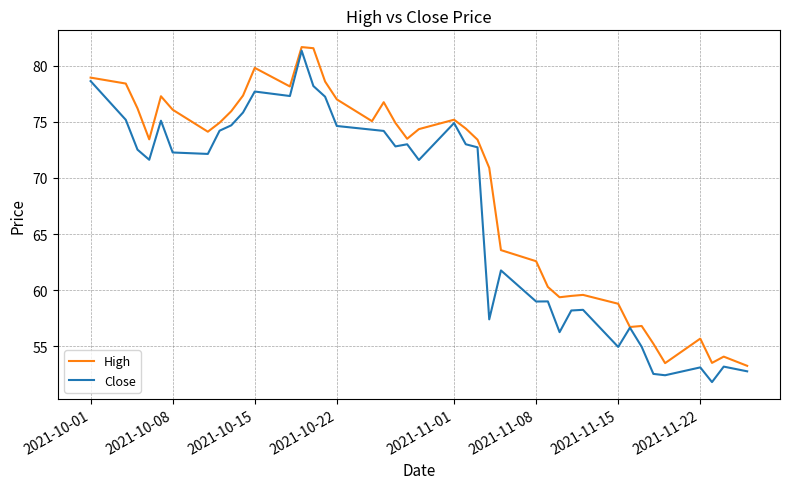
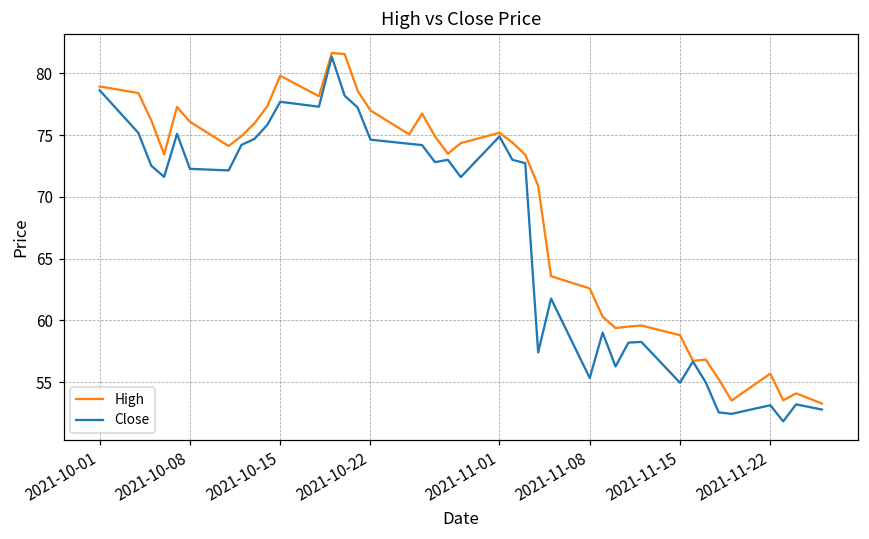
Close, 2021-11-08: 59.0 -> 55.3
